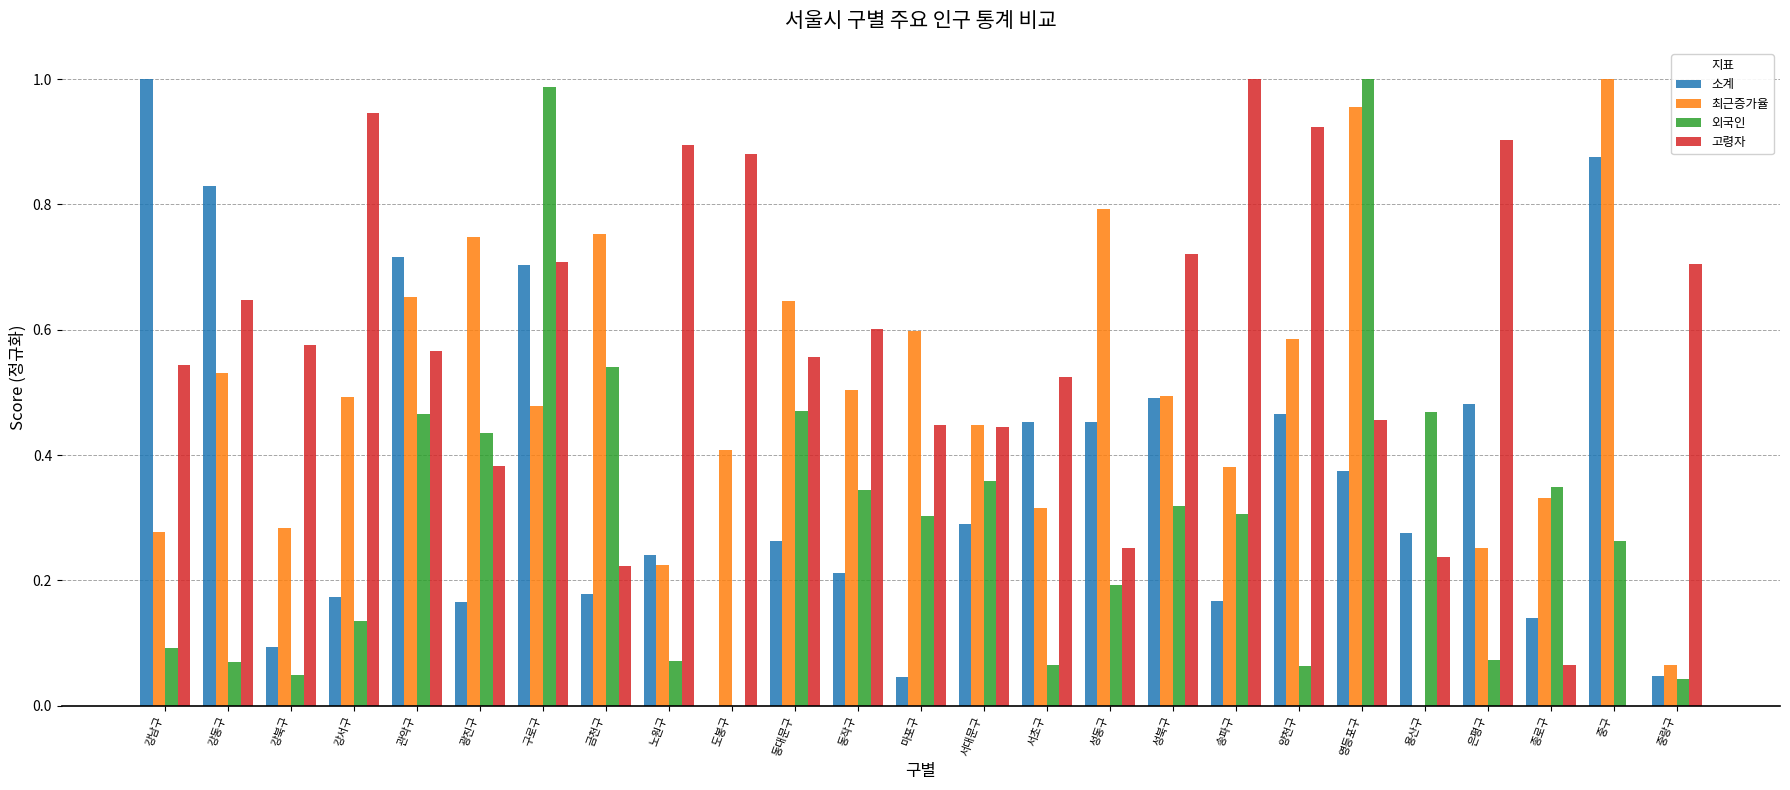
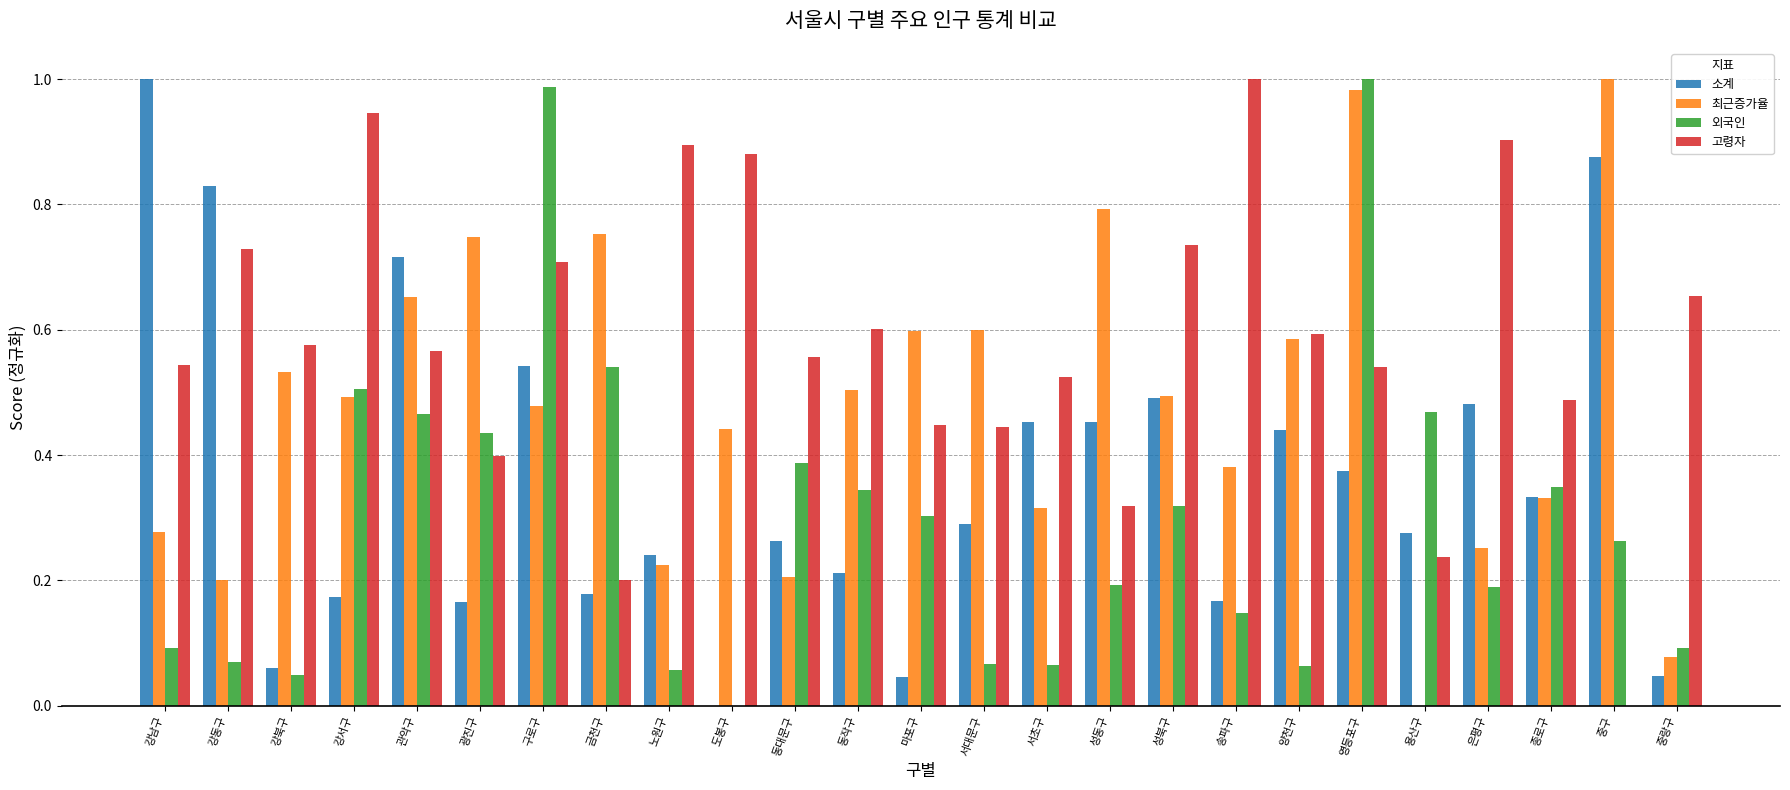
최근증가율, 강동구: 0.53 -> 0.20
고령자, 강동구: 0.65 -> 0.73
소계, 강북구: 0.09 -> 0.06
최근증가율, 강북구: 0.28 -> 0.53
외국인, 강서구: 0.14 -> 0.51
고령자, 광진구: 0.38 -> 0.40
소계, 구로구: 0.70 -> 0.54
고령자, 금천구: 0.22 -> 0.20
외국인, 노원구: 0.07 -> 0.06
최근증가율, 도봉구: 0.41 -> 0.44
최근증가율, 동대문구: 0.65 -> 0.20
외국인, 동대문구: 0.47 -> 0.39
최근증가율, 서대문구: 0.45 -> 0.60
외국인, 서대문구: 0.36 -> 0.07
고령자, 성동구: 0.25 -> 0.32
고령자, 성북구: 0.72 -> 0.74
외국인, 송파구: 0.31 -> 0.15
소계, 양천구: 0.47 -> 0.44
고령자, 양천구: 0.92 -> 0.59
최근증가율, 영등포구: 0.95 -> 0.98
고령자, 영등포구: 0.46 -> 0.54
외국인, 은평구: 0.07 -> 0.19
소계, 종로구: 0.14 -> 0.33
고령자, 종로구: 0.07 -> 0.49
최근증가율, 중랑구: 0.06 -> 0.08
외국인, 중랑구: 0.04 -> 0.09
고령자, 중랑구: 0.71 -> 0.65
